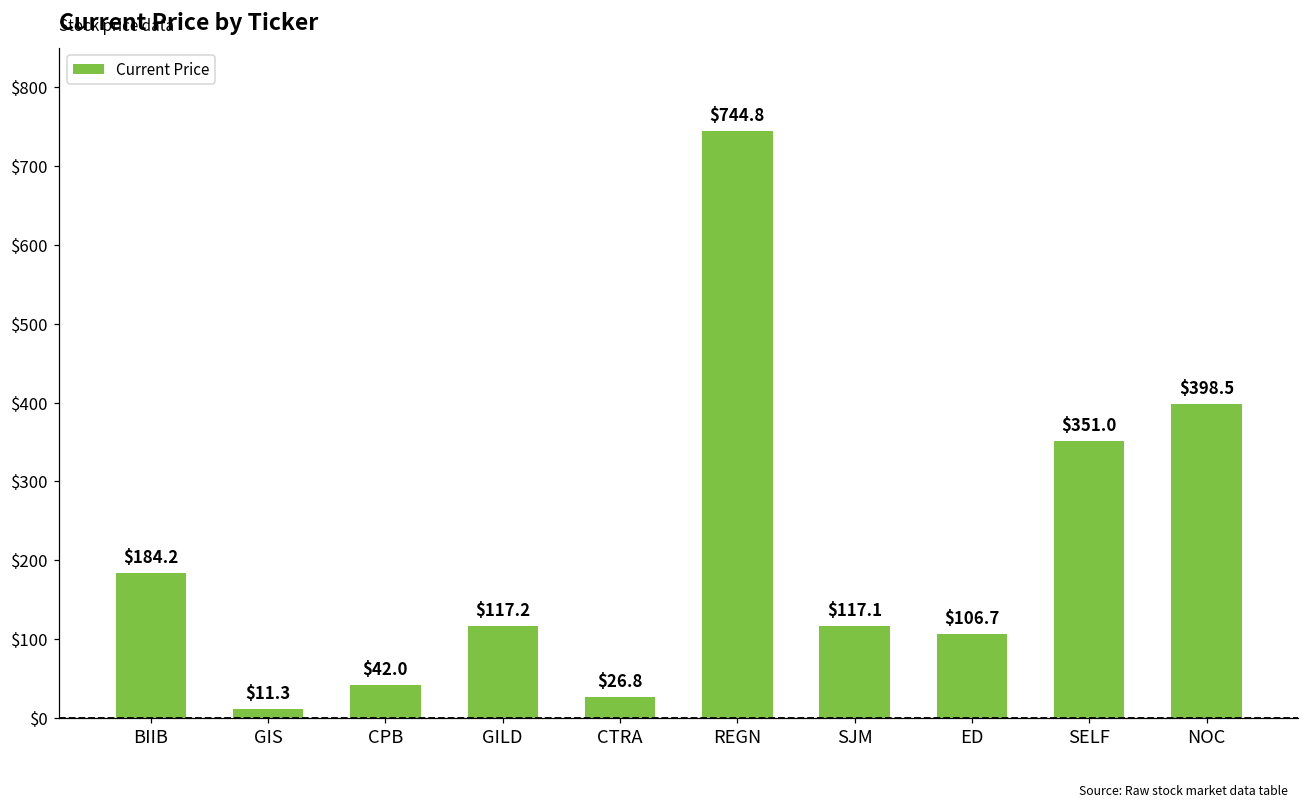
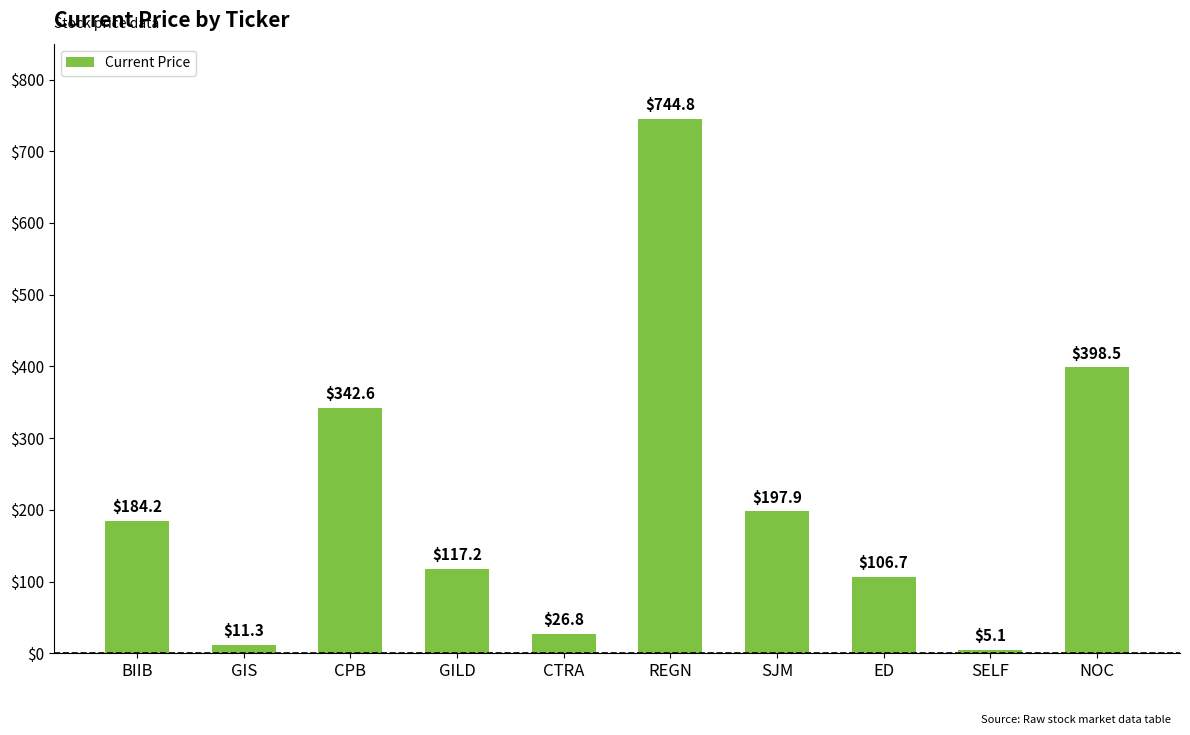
CPB: $42.0 -> $342.6
SJM: $117.1 -> $197.9
SELF: $351.0 -> $5.1
